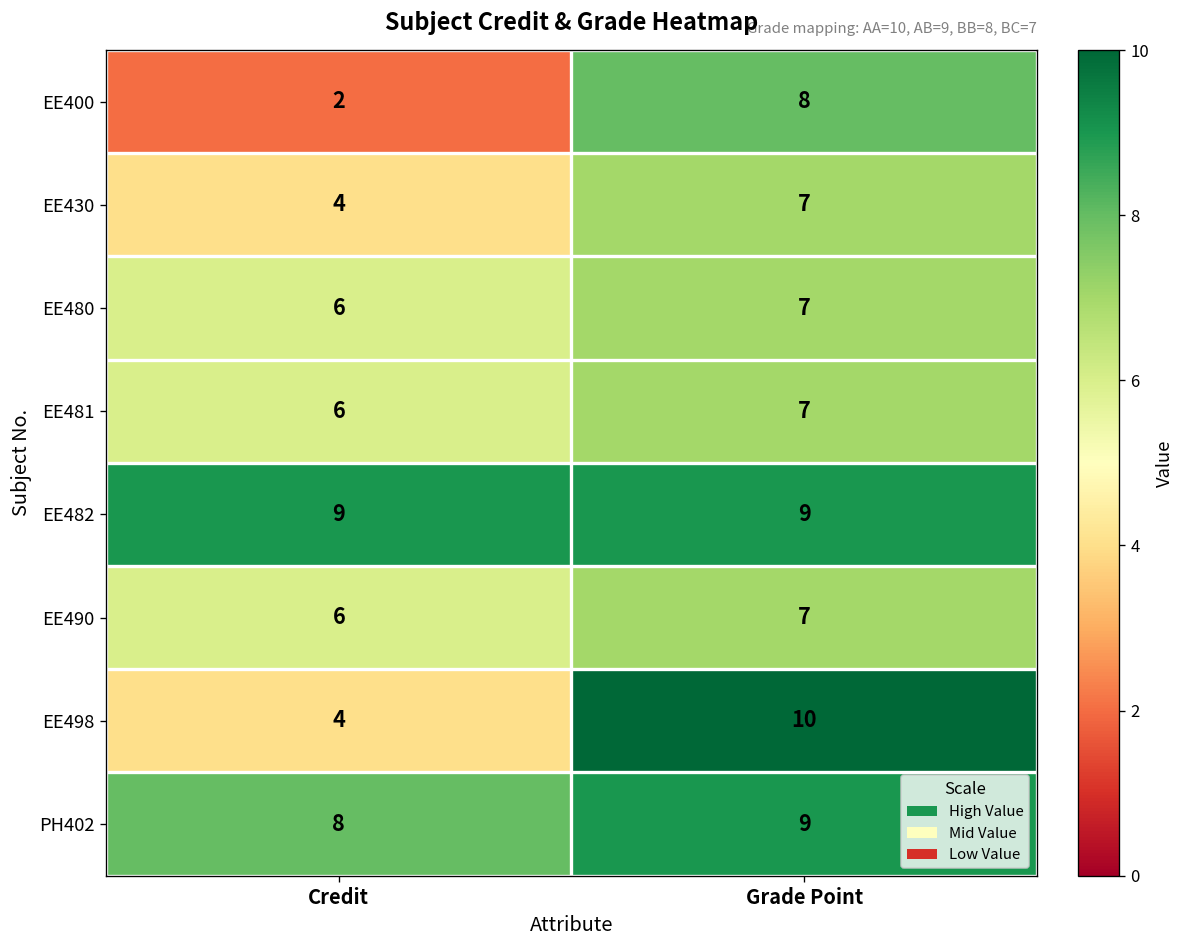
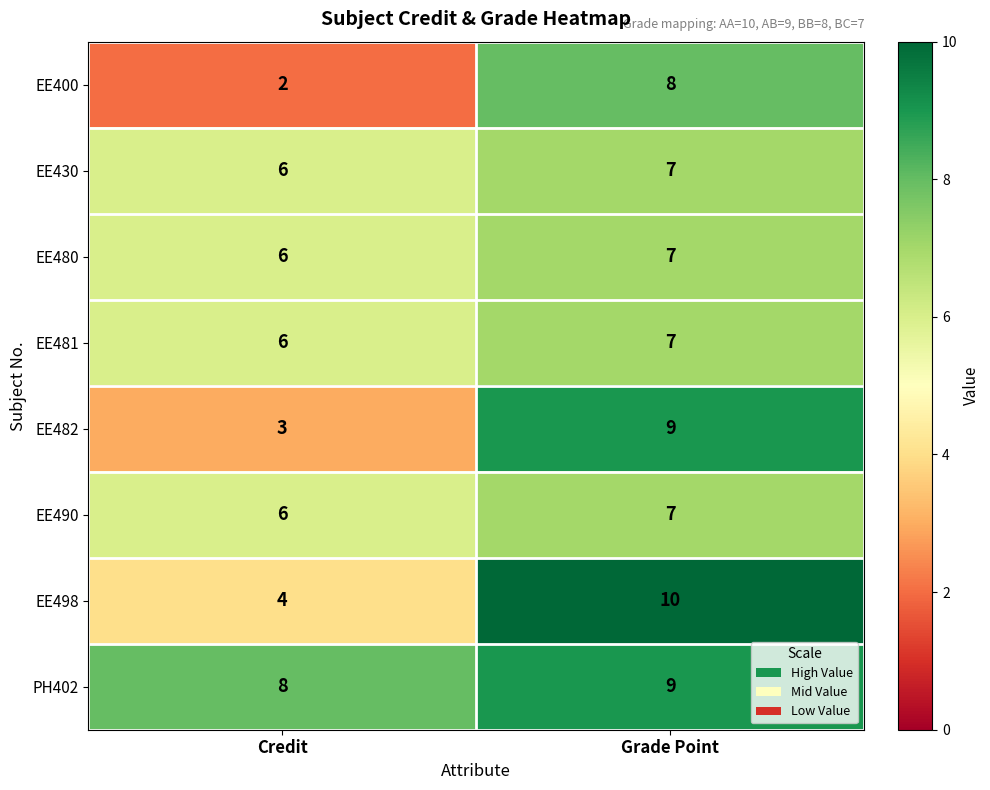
EE430, Credit: 4 -> 6
EE482, Credit: 9 -> 3
